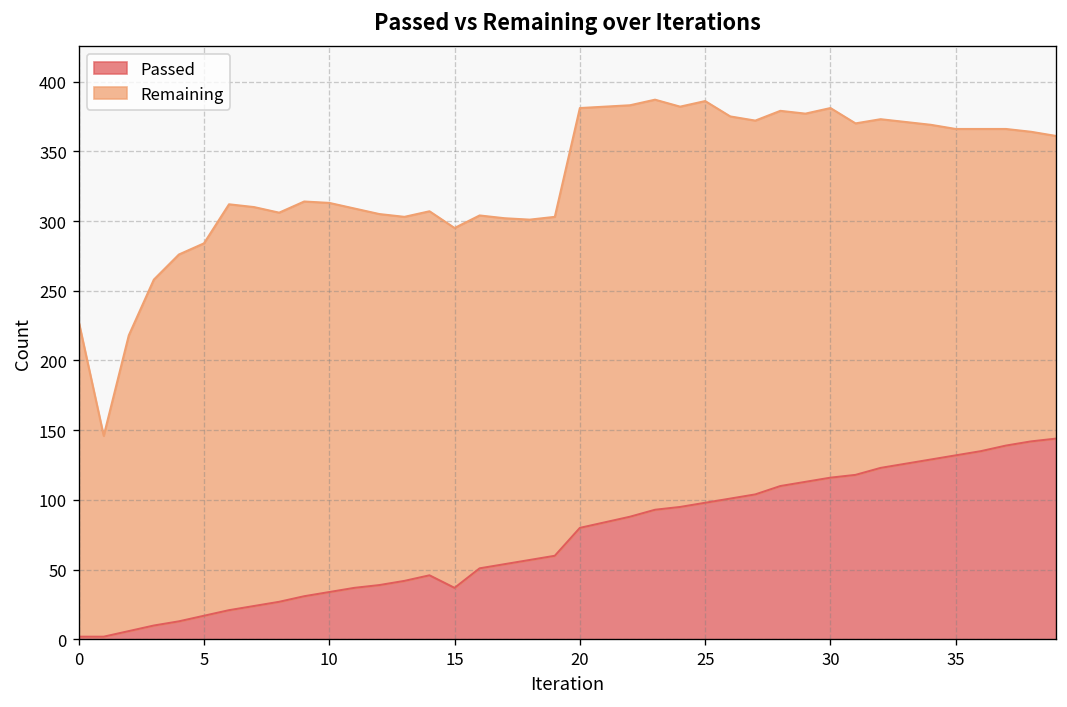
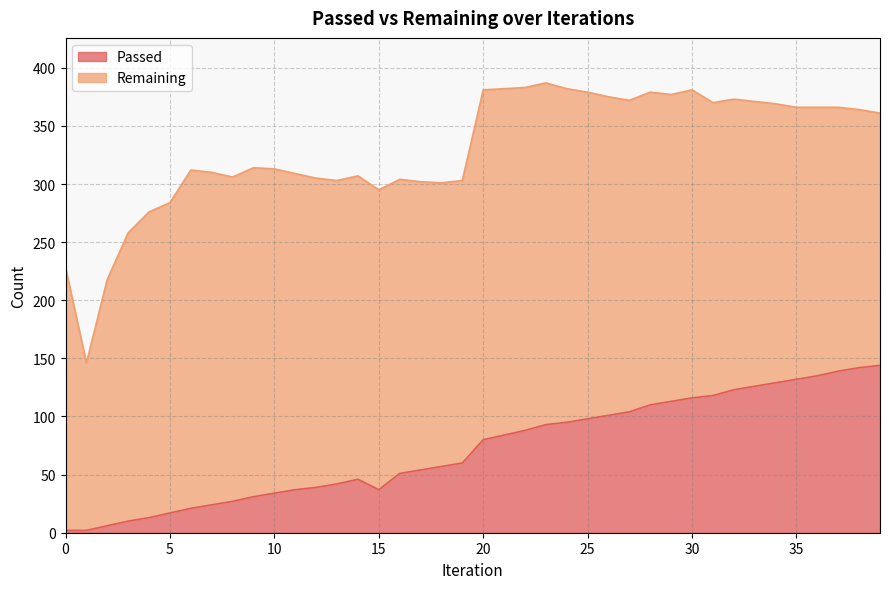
Remaining, 25: 288 -> 281
